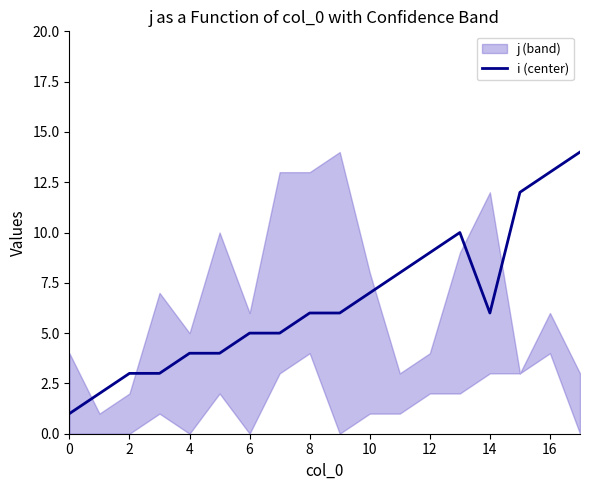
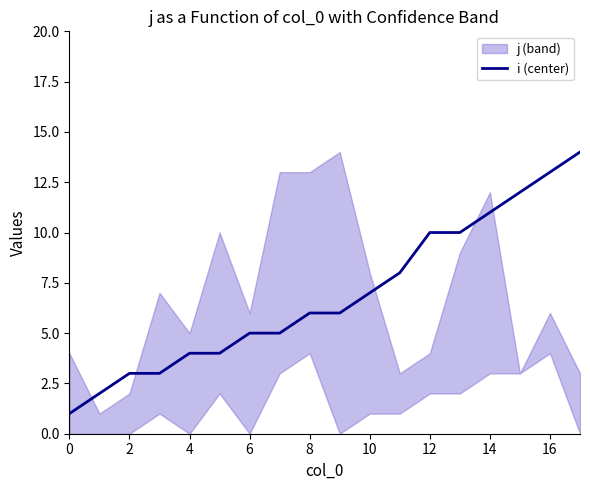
i (center), 12: 9 -> 10
i (center), 14: 6 -> 11
